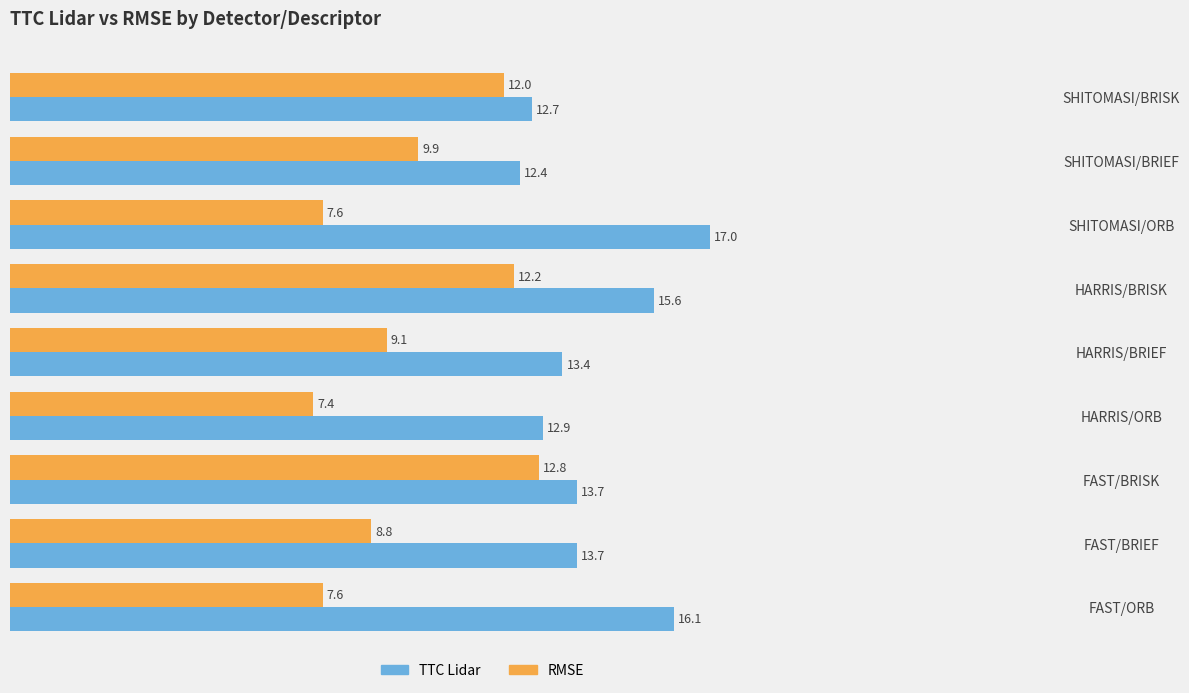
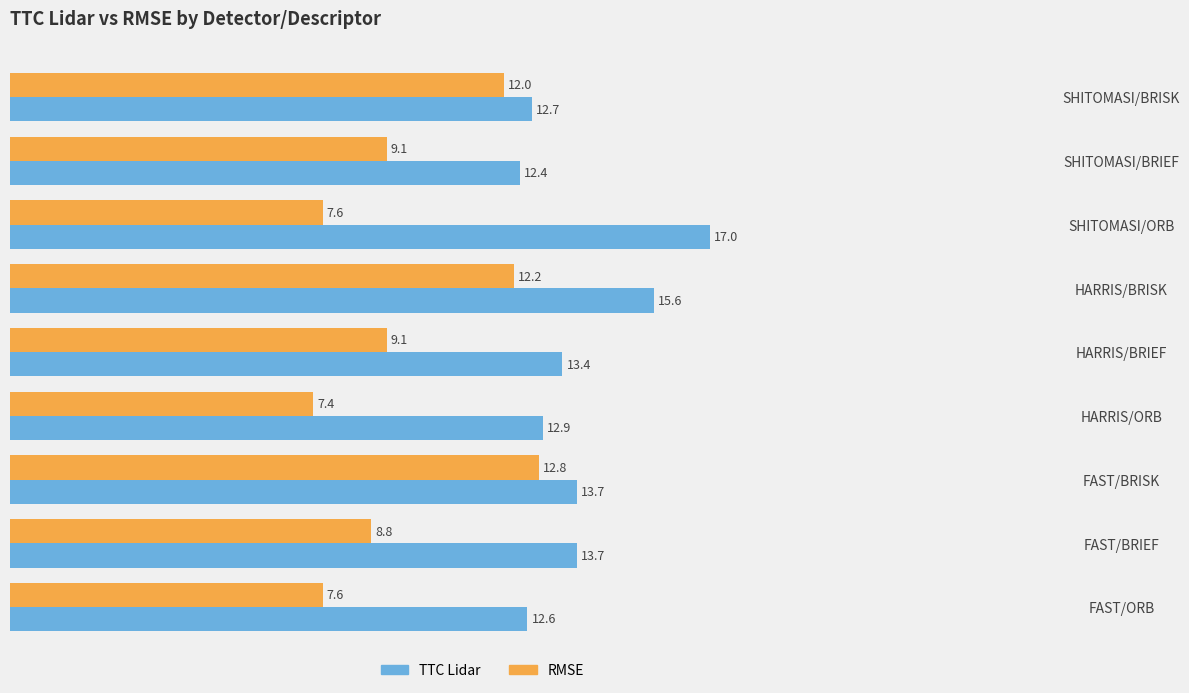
RMSE, SHITOMASI/BRIEF: 9.9 -> 9.1
TTC Lidar, FAST/ORB: 16.1 -> 12.6
